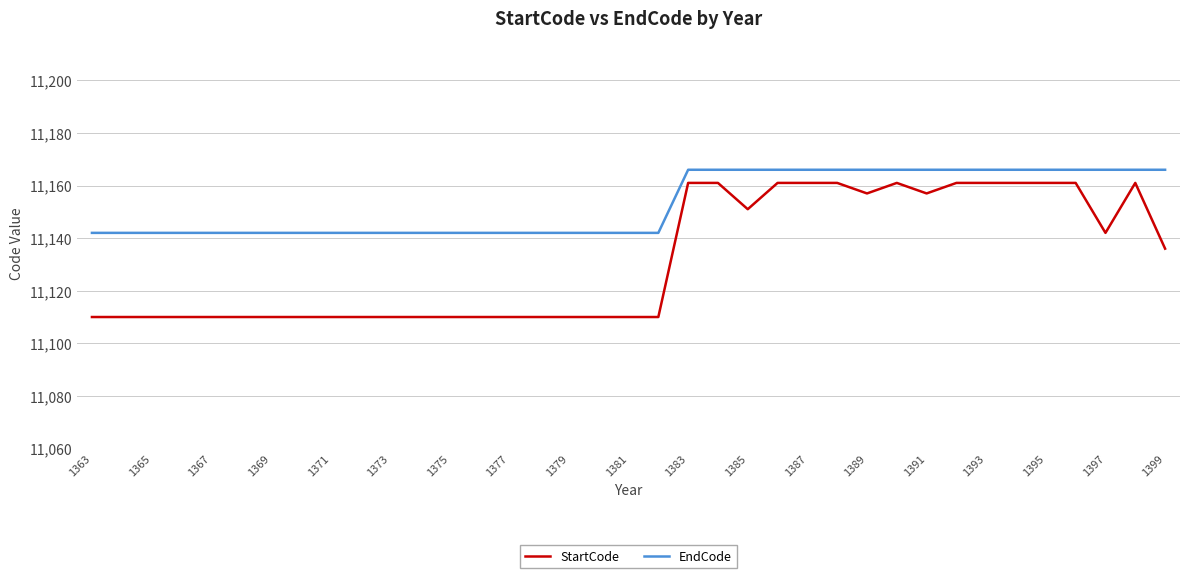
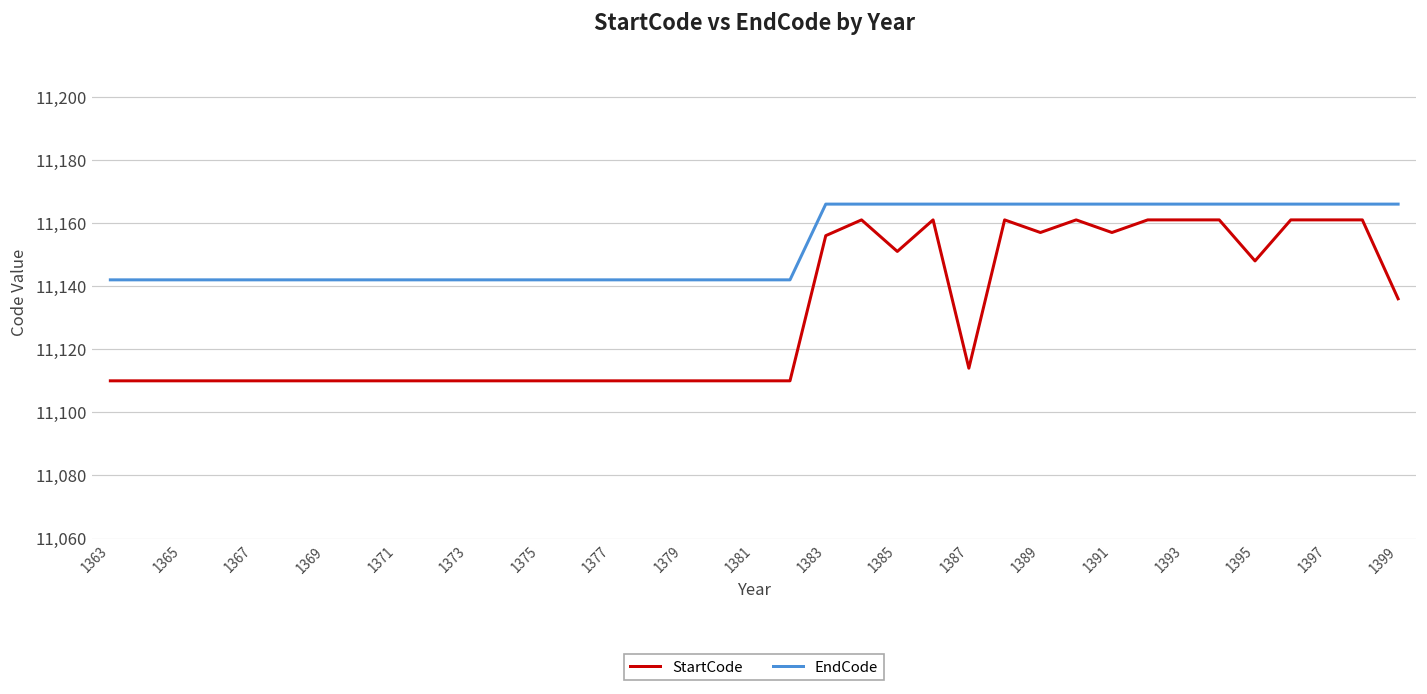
StartCode, 1383: 11,161 -> 11,156
StartCode, 1387: 11,161 -> 11,114
StartCode, 1395: 11,161 -> 11,148
StartCode, 1397: 11,142 -> 11,161
